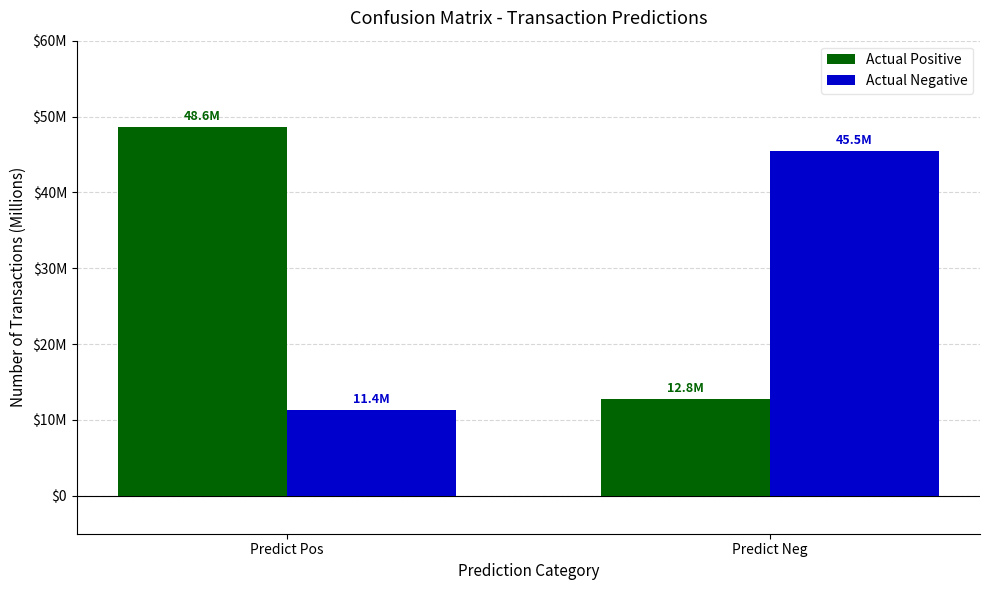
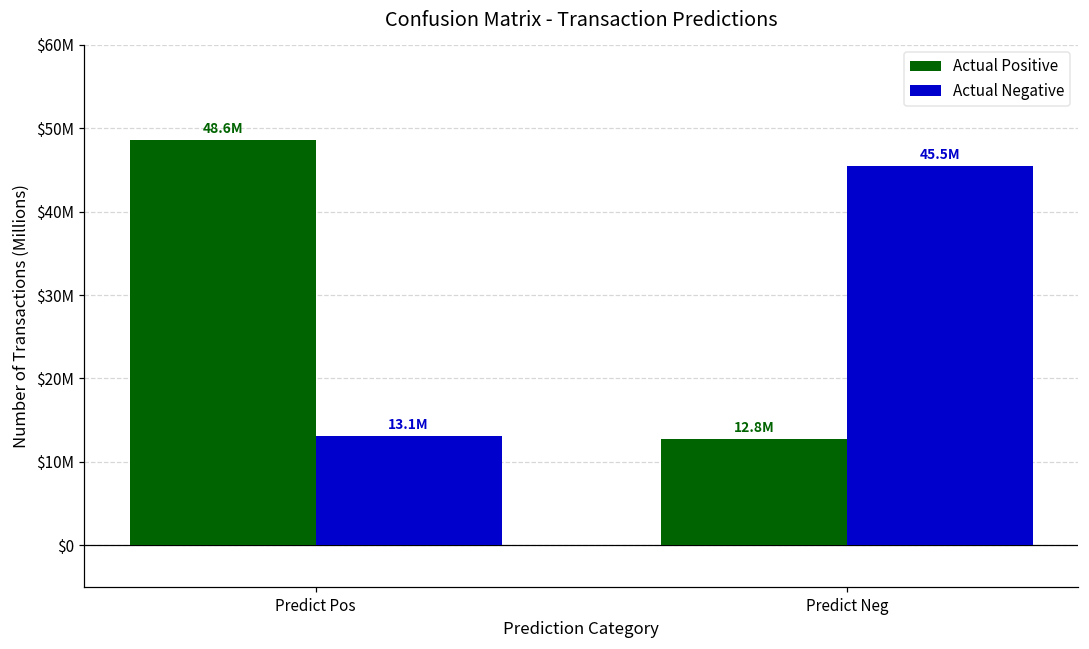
Actual Negative, Predict Pos: 11.4M -> 13.1M
